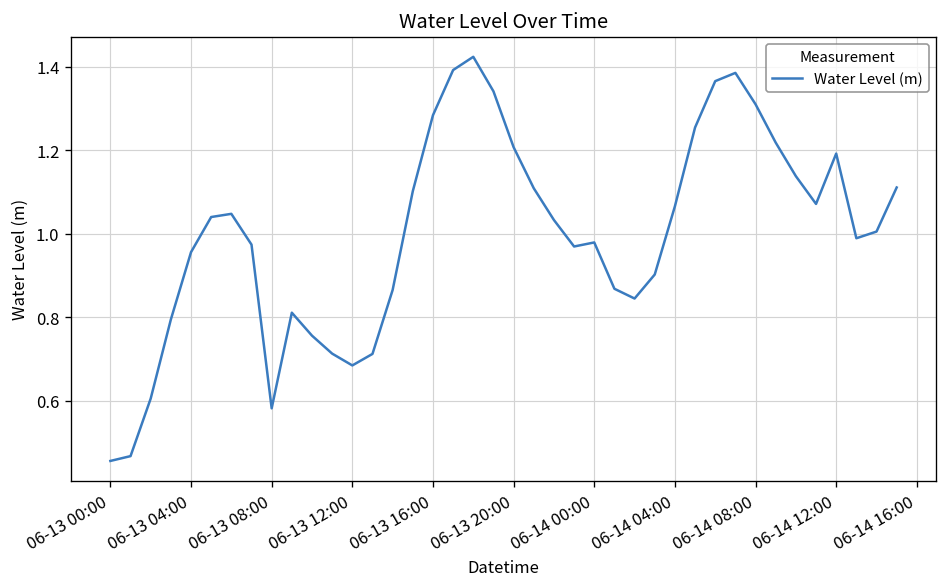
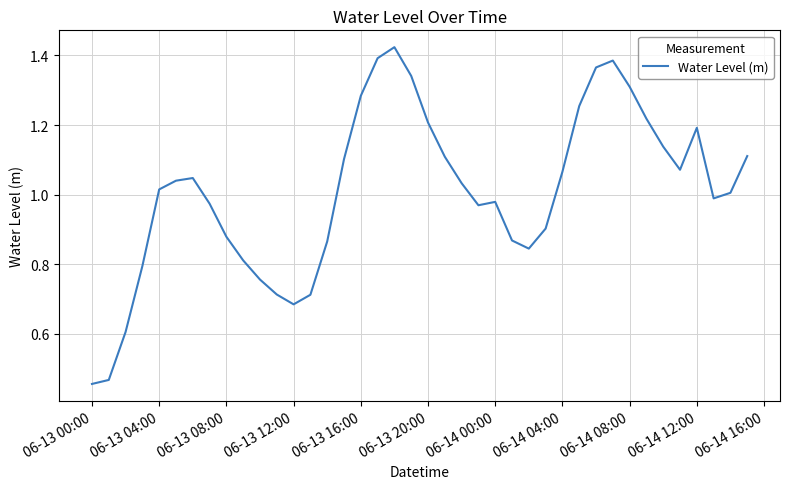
06-13 04:00: 0.96 -> 1.02
06-13 08:00: 0.58 -> 0.88
